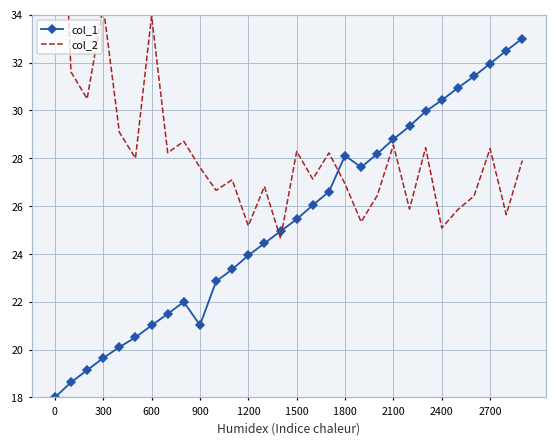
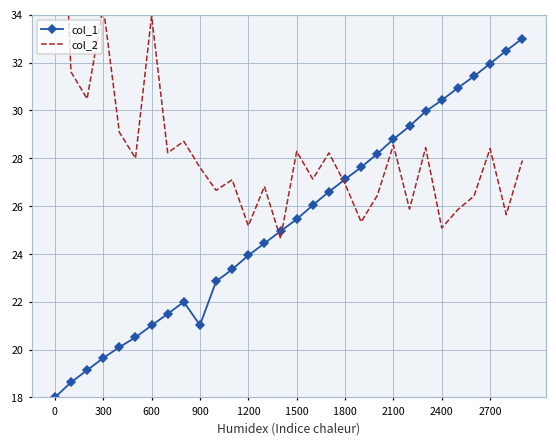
col_1, 1800: 28.1 -> 27.1
